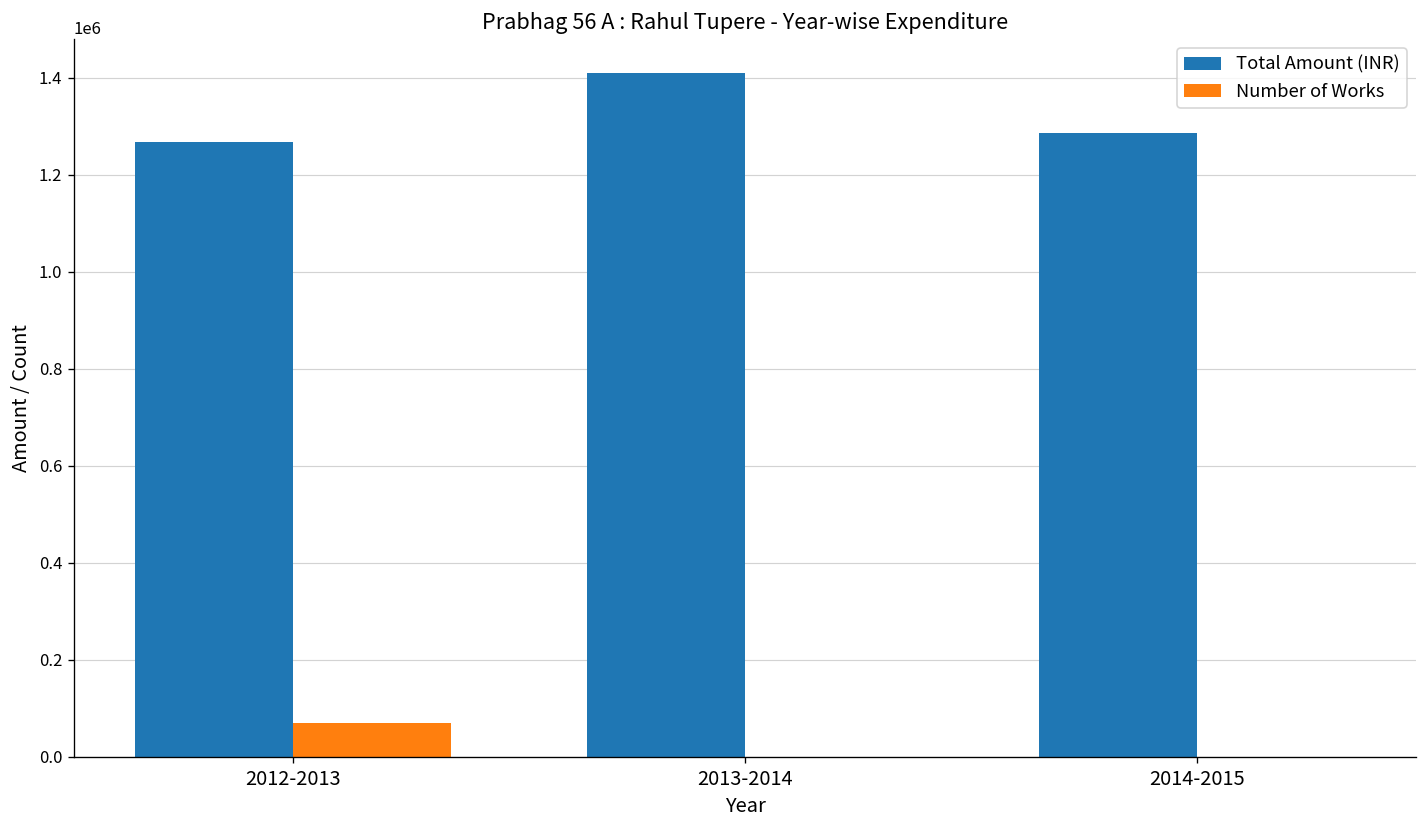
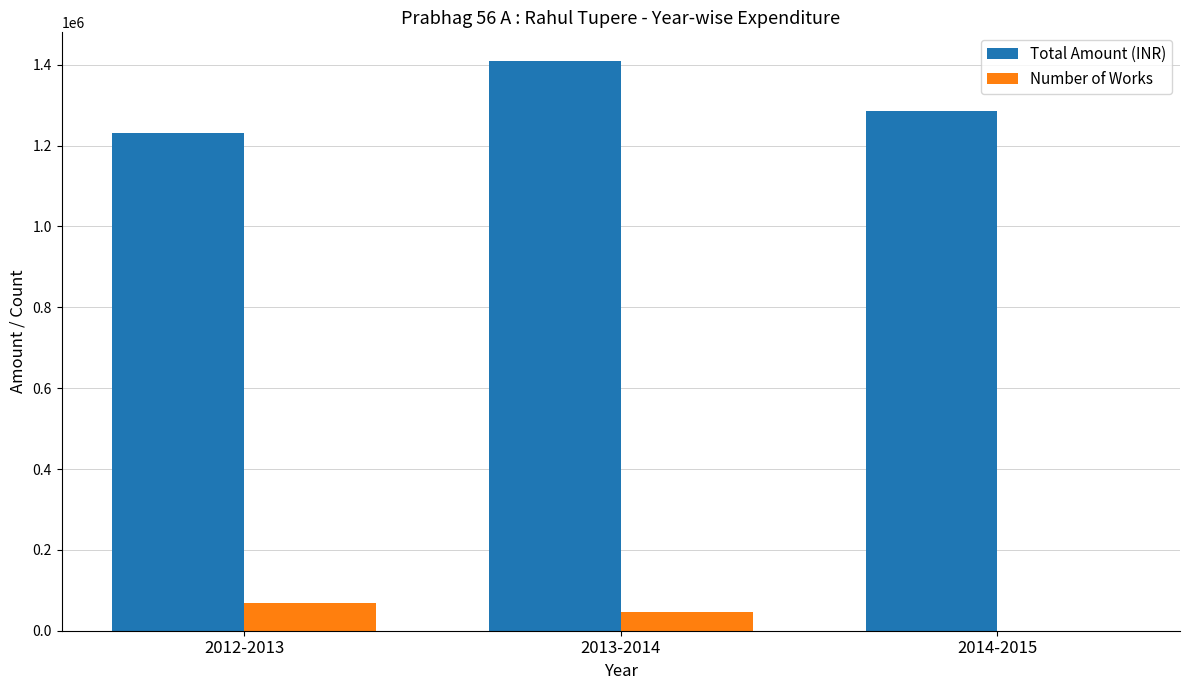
Total Amount (INR), 2012-2013: 1270000 -> 1230000
Number of Works, 2013-2014: 0 -> 50000
